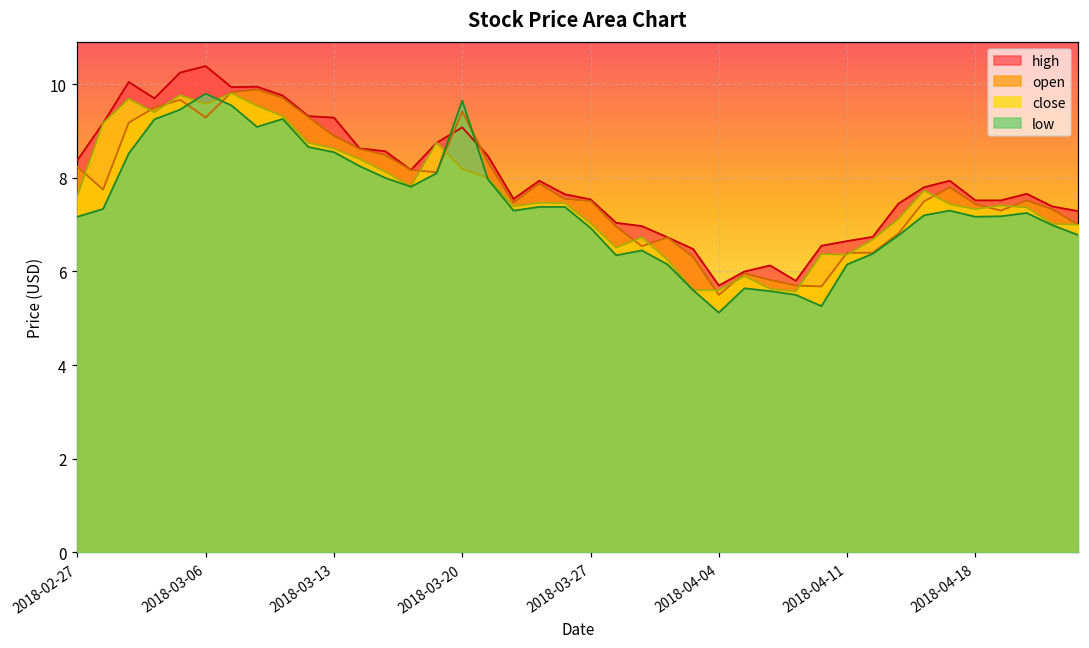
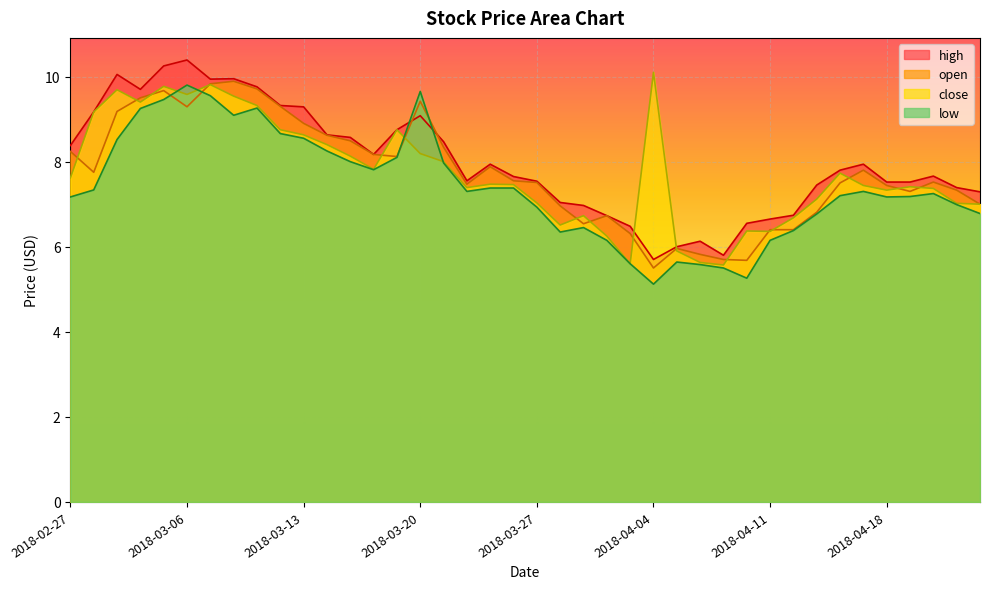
close, 2018-04-04: 5.6 -> 10.1
